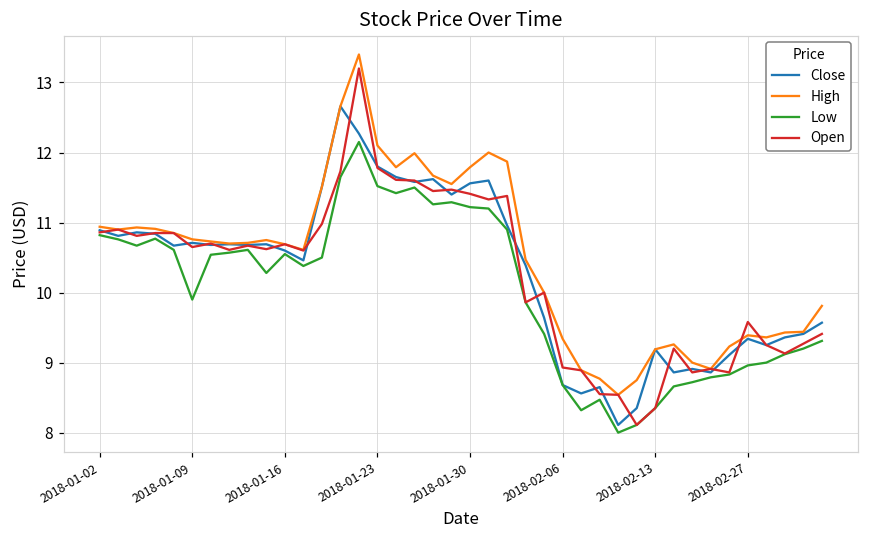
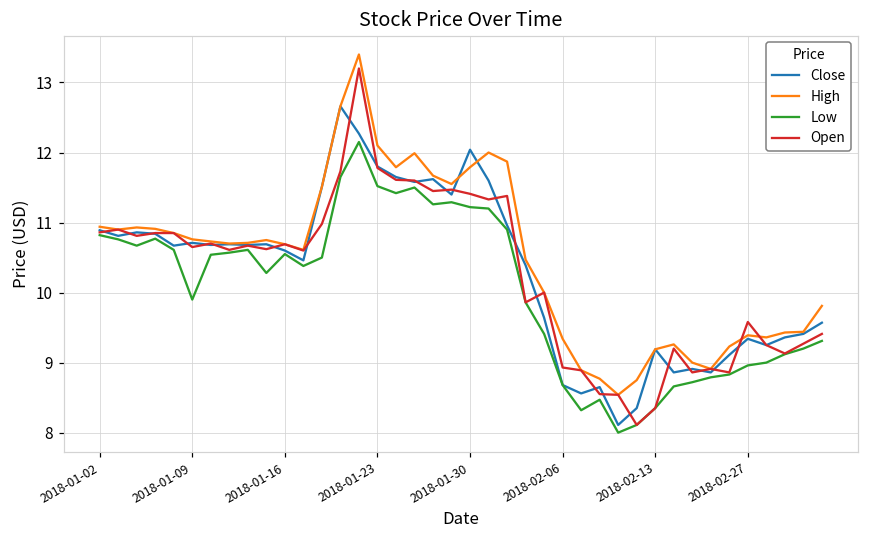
Close, 2018-01-30: 11.6 -> 12.0
